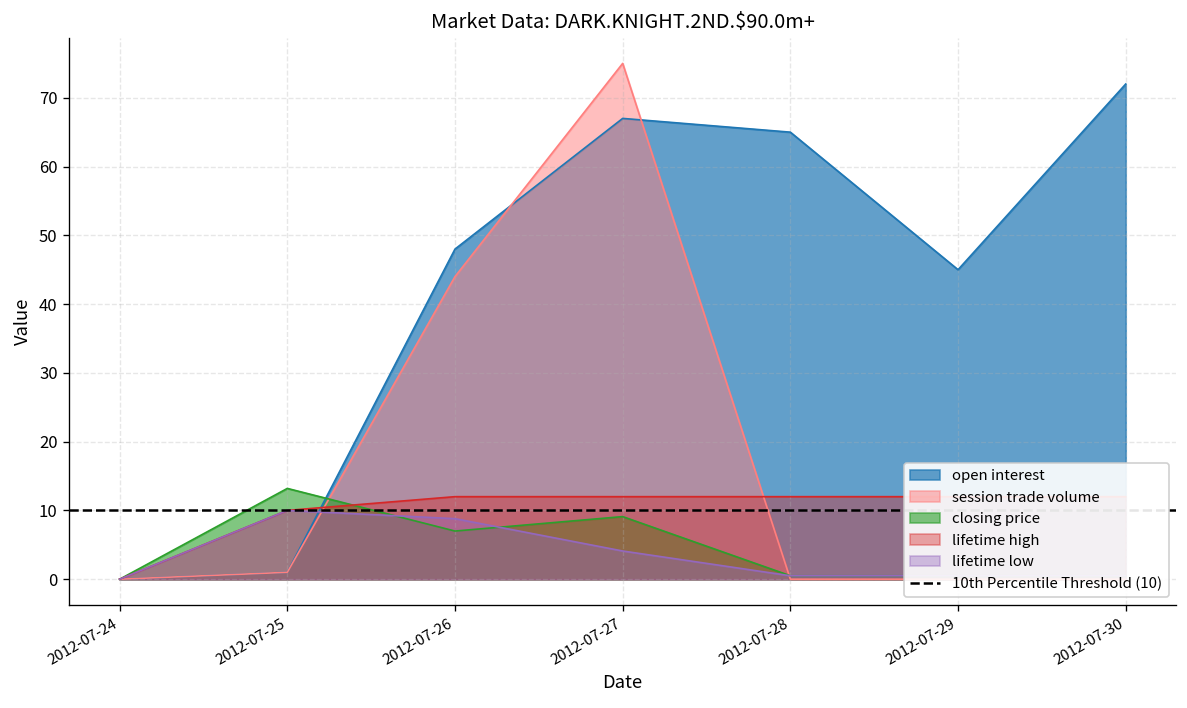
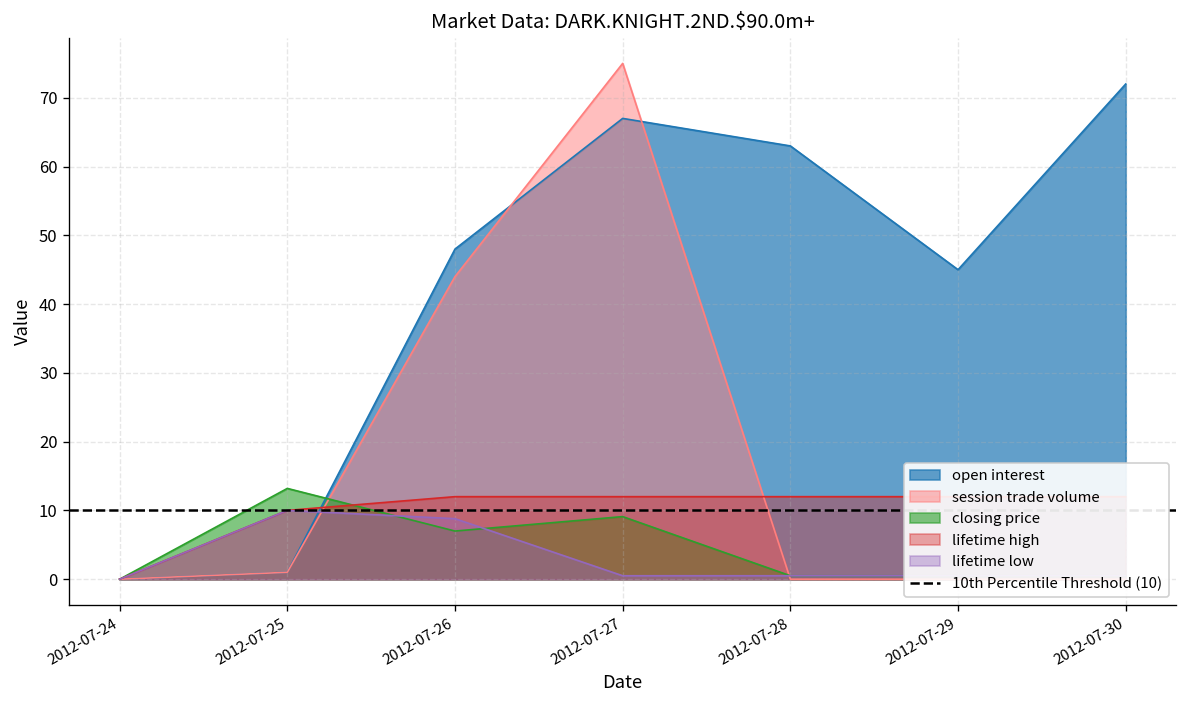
lifetime low, 2012-07-27: 4 -> 1
open interest, 2012-07-28: 65 -> 63
